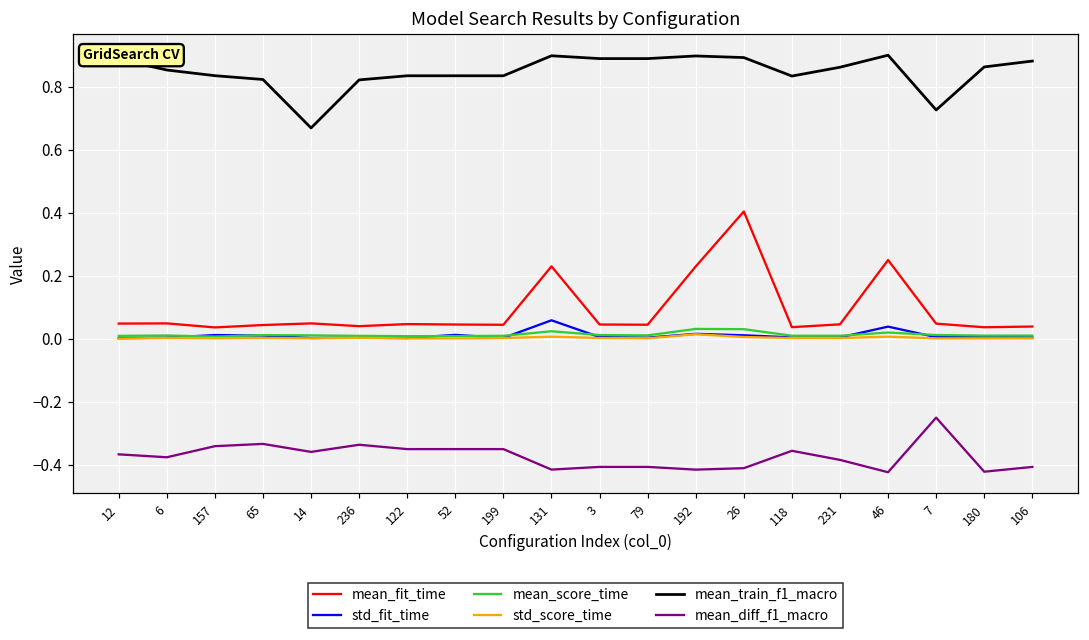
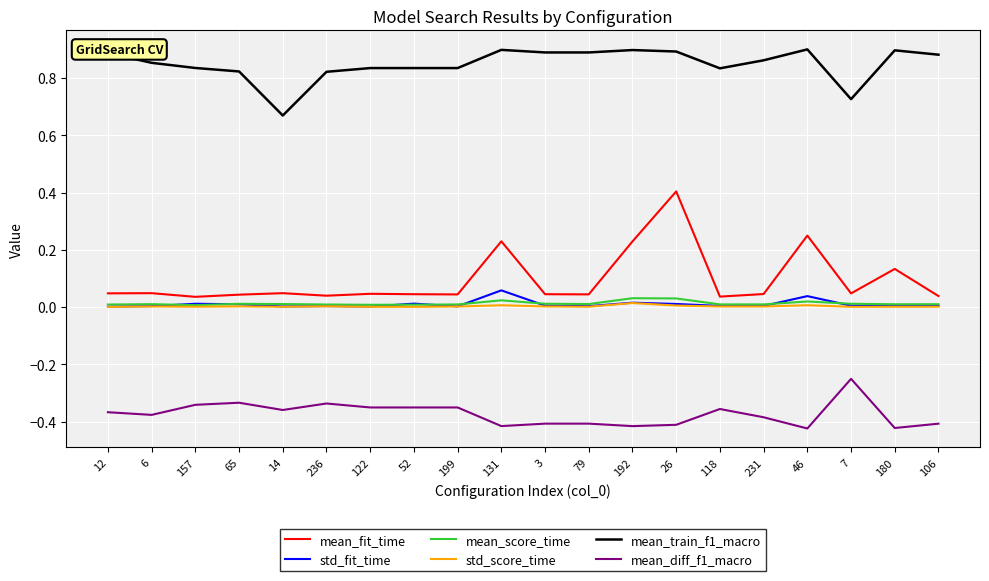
mean_fit_time, 180: 0.04 -> 0.13
mean_train_f1_macro, 180: 0.86 -> 0.90
